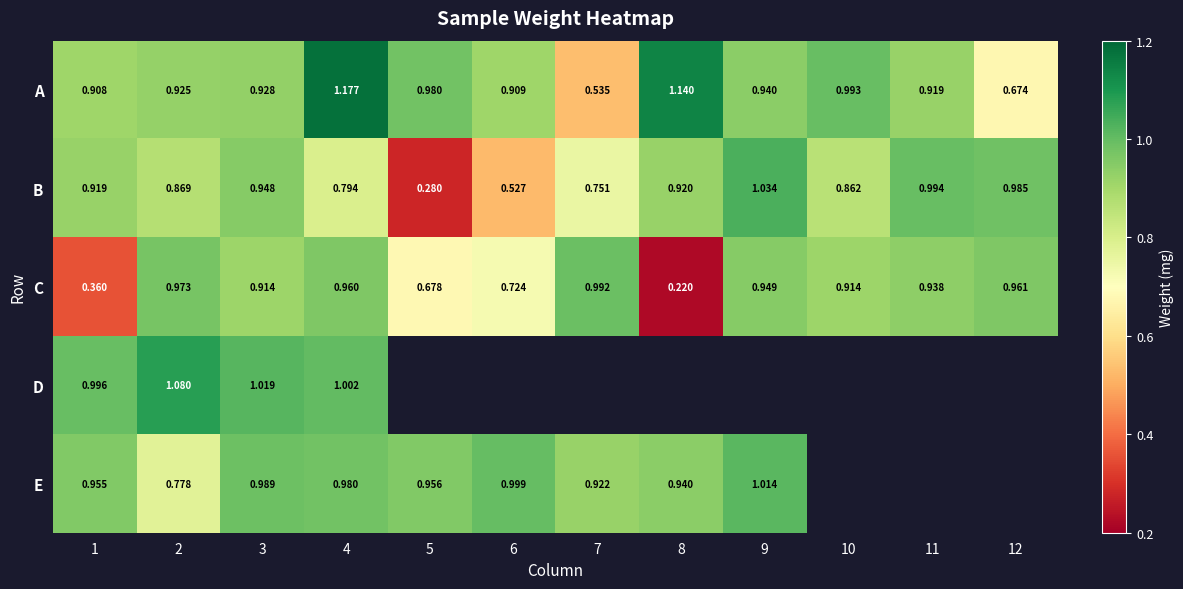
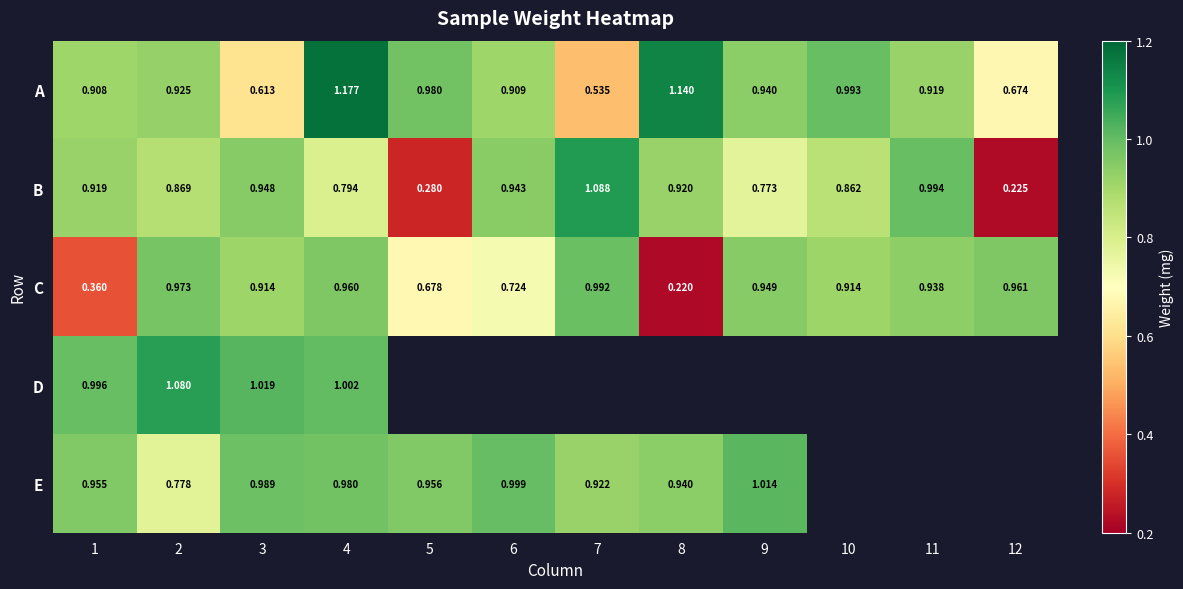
A, 3: 0.928 -> 0.613
B, 6: 0.527 -> 0.943
B, 7: 0.751 -> 1.088
B, 9: 1.034 -> 0.773
B, 12: 0.985 -> 0.225
